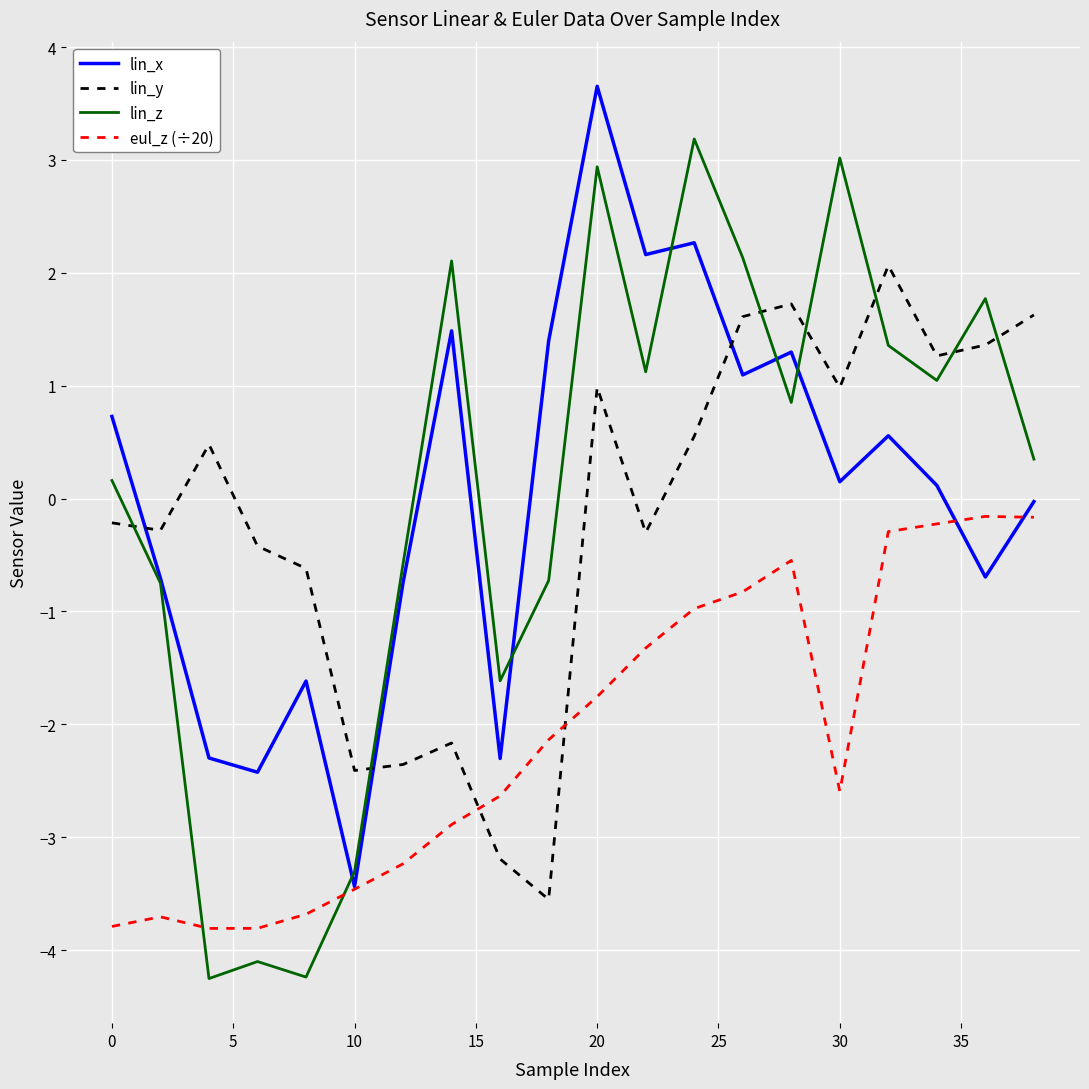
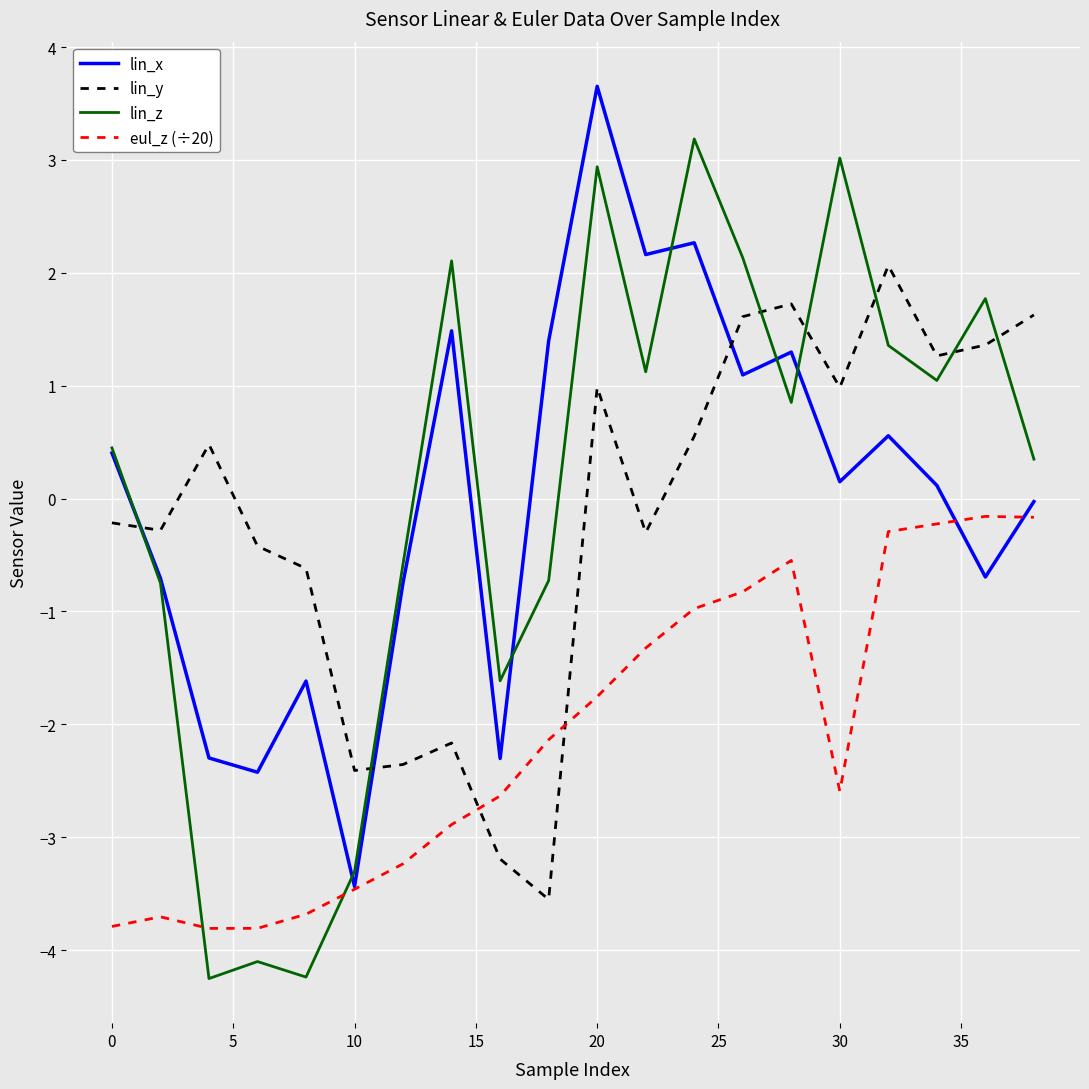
lin_x, 0: 0.73 -> 0.40
lin_z, 0: 0.16 -> 0.45
